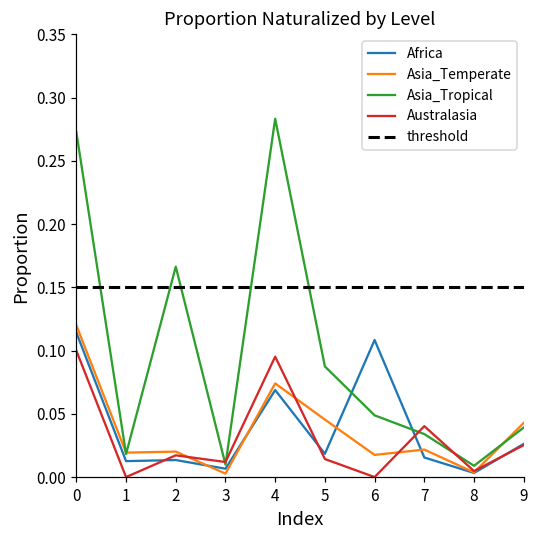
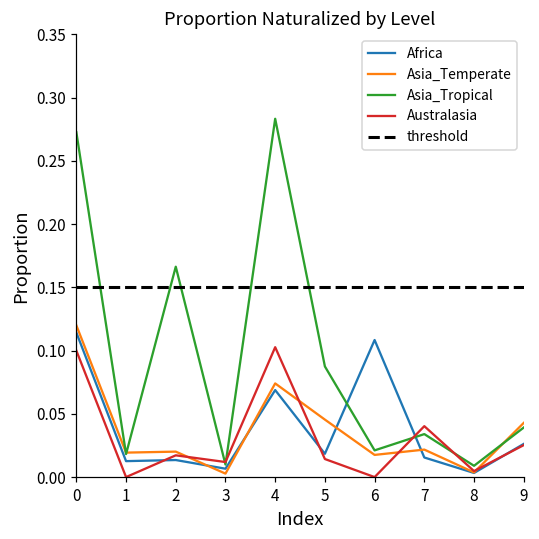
Australasia, 4: 0.095 -> 0.103
Asia_Tropical, 6: 0.049 -> 0.021
